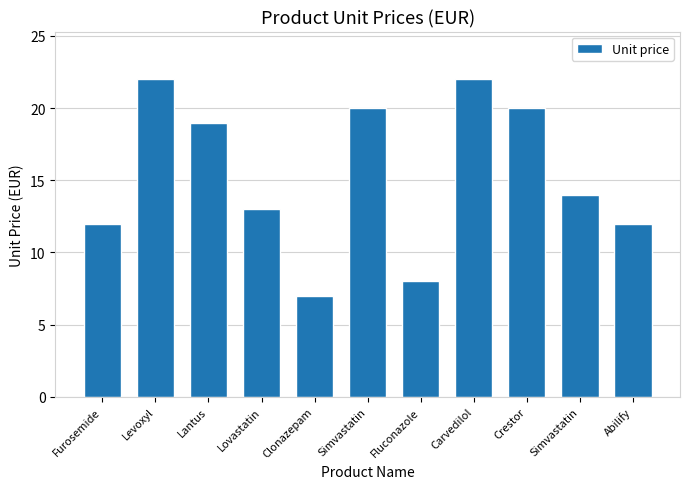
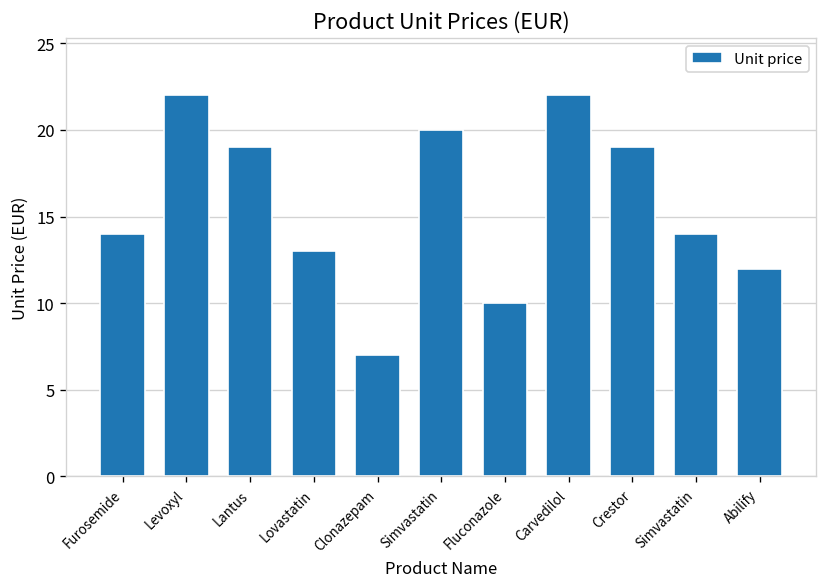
Furosemide: 12 -> 14
Fluconazole: 8 -> 10
Crestor: 20 -> 19
